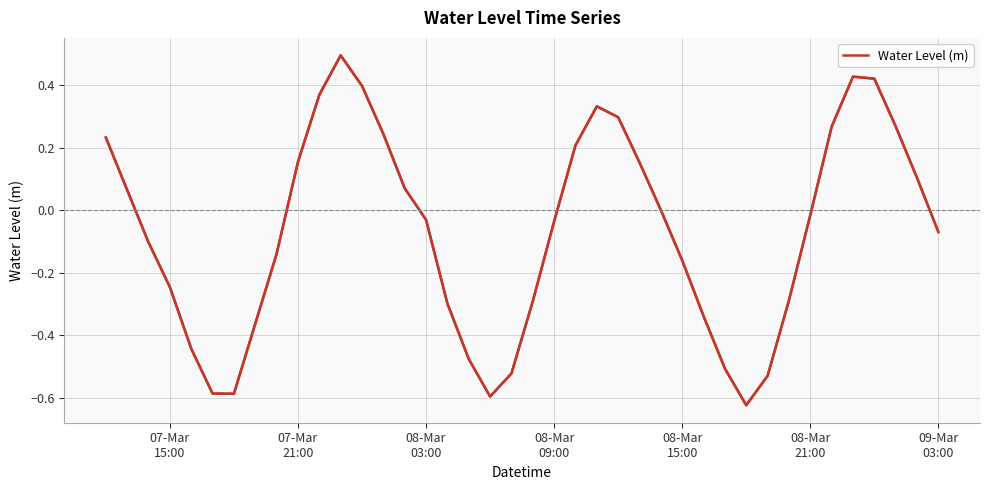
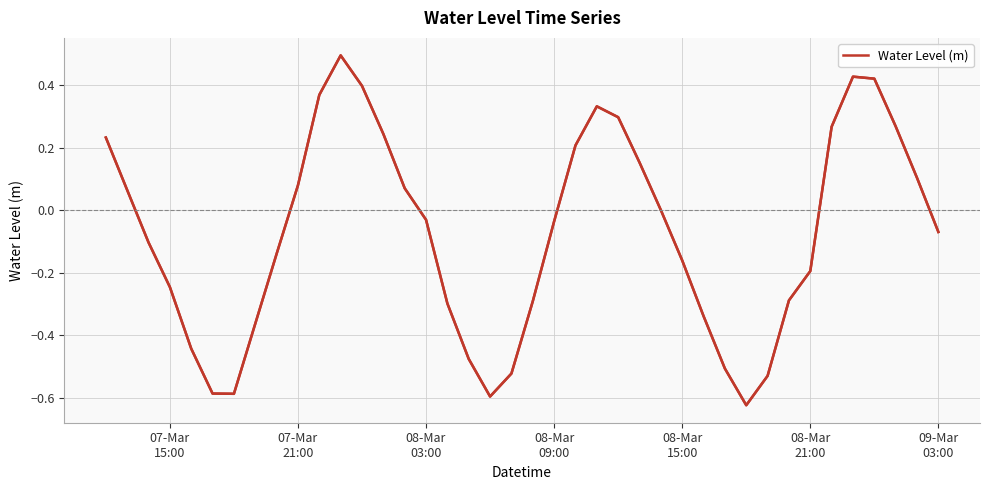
07-Mar 21:00: 0.15 -> 0.08
08-Mar 21:00: -0.02 -> -0.20
